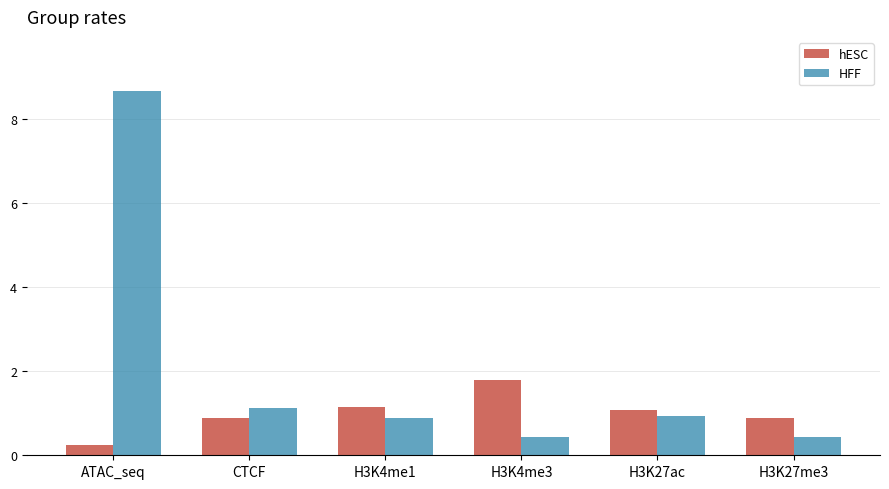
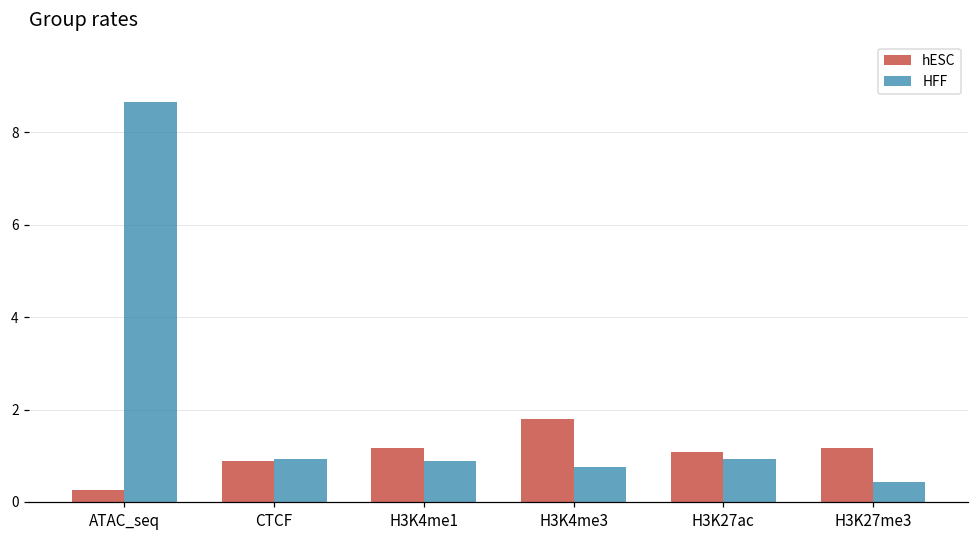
HFF, CTCF: 1.1 -> 0.9
HFF, H3K4me3: 0.4 -> 0.7
hESC, H3K27me3: 0.9 -> 1.2
